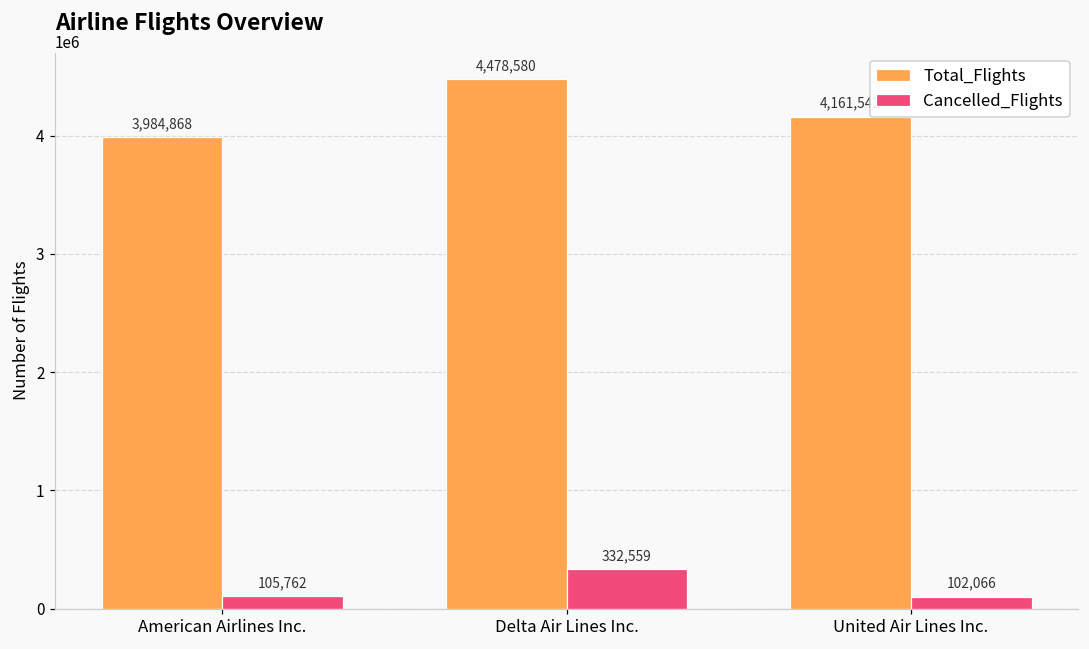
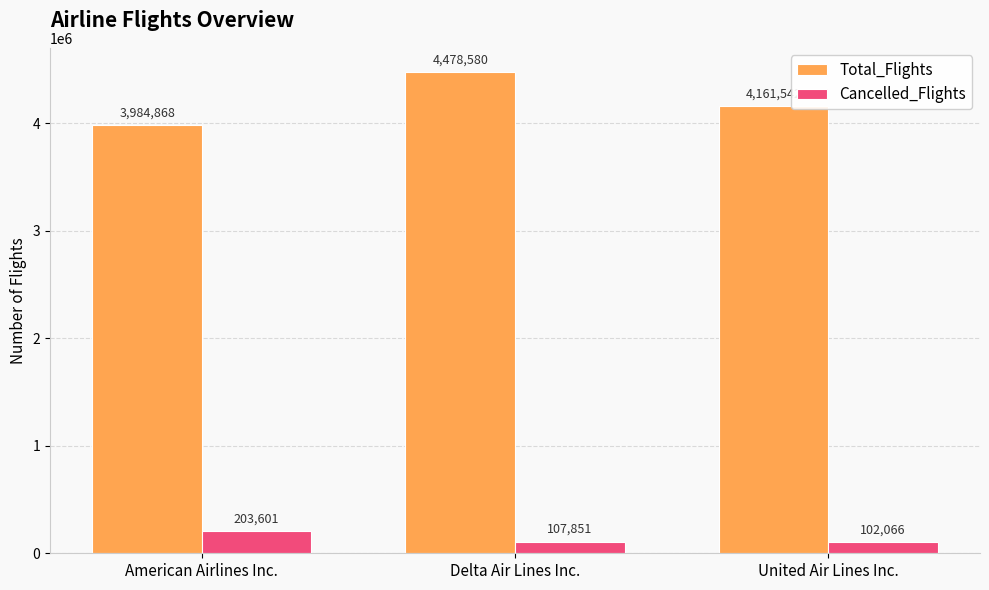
Cancelled_Flights, American Airlines Inc.: 105,762 -> 203,601
Cancelled_Flights, Delta Air Lines Inc.: 332,559 -> 107,851
